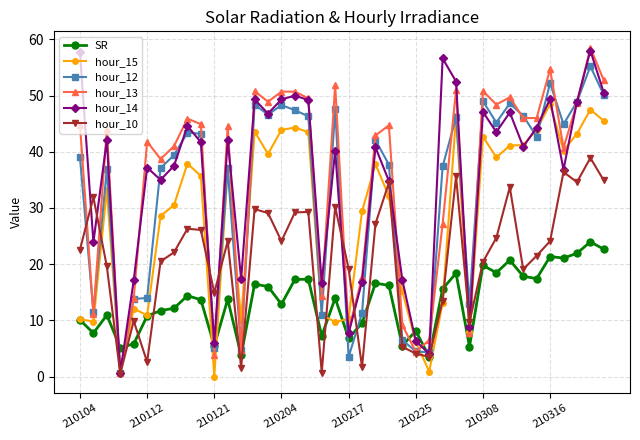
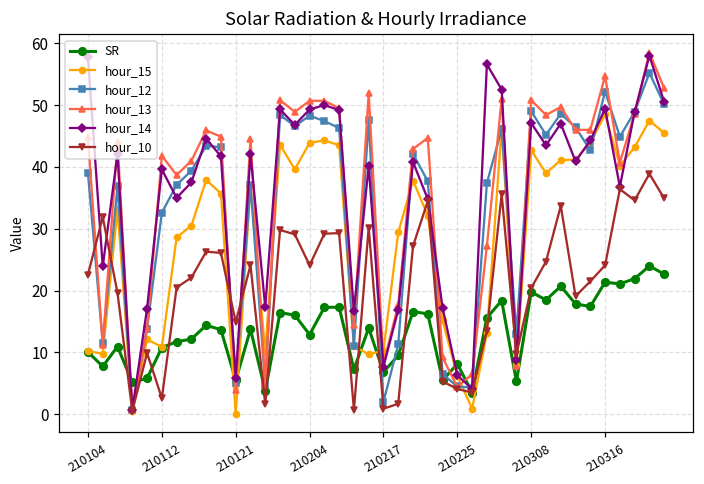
hour_12, 210112: 14 -> 33
hour_14, 210112: 37 -> 40
hour_12, 210217: 4 -> 2
hour_10, 210217: 19 -> 1
